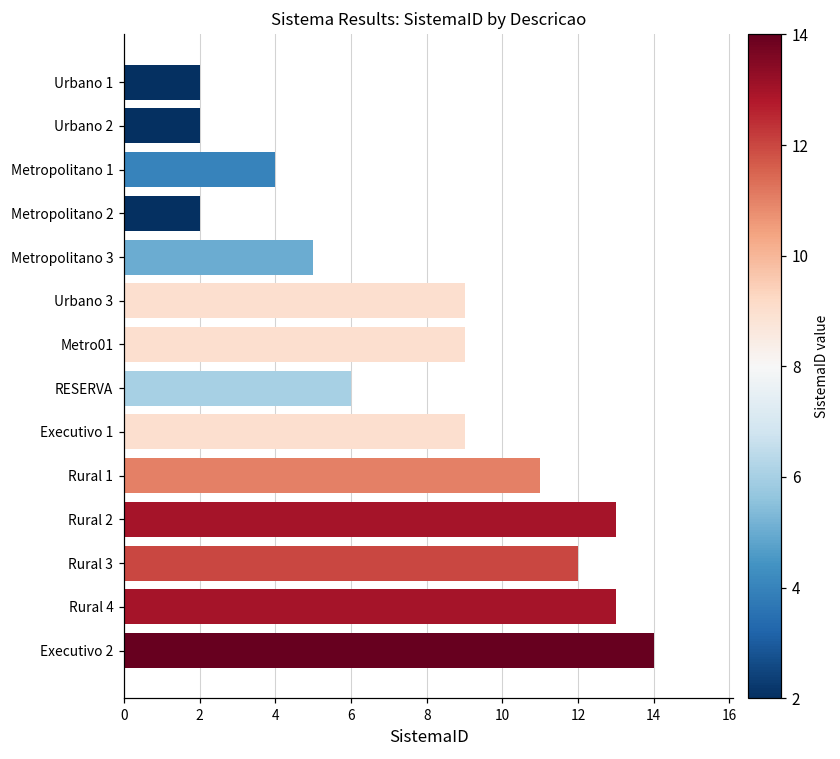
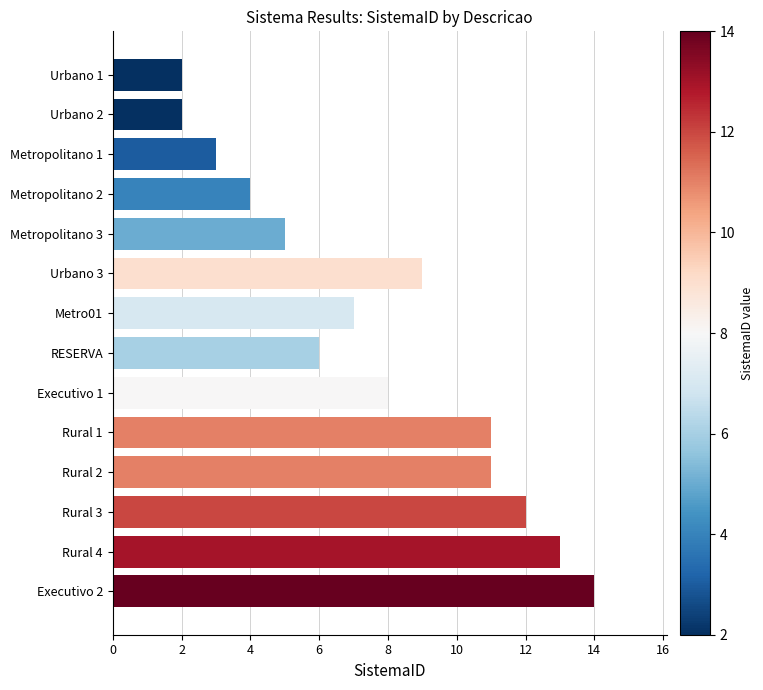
Metropolitano 1: 4 -> 3
Metropolitano 2: 2 -> 4
Metro01: 9 -> 7
Executivo 1: 9 -> 8
Rural 2: 13 -> 11
